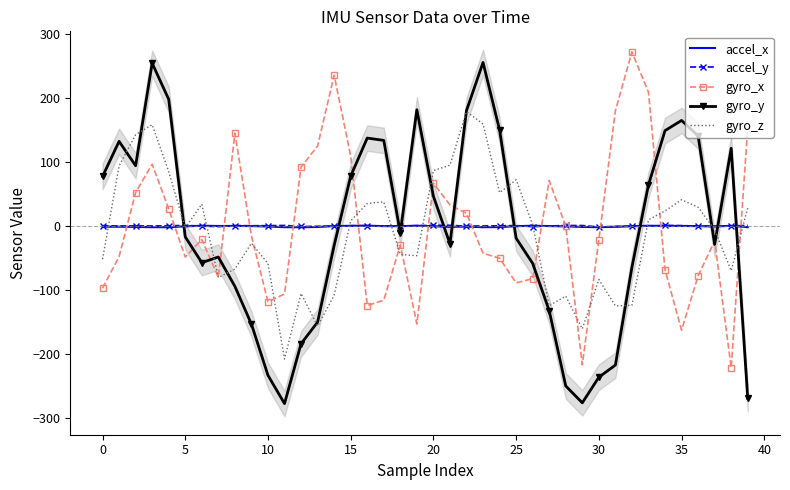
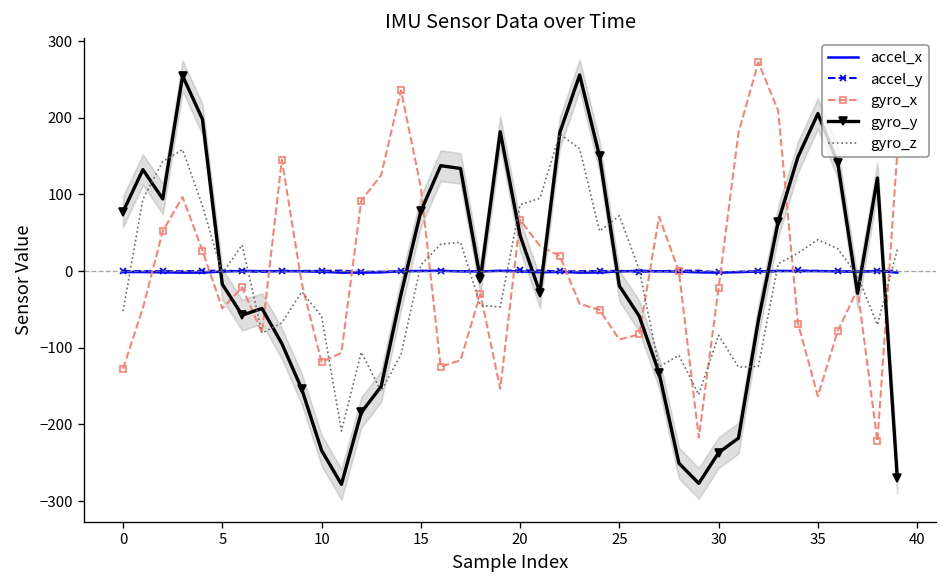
gyro_x, 0: -100 -> -130
gyro_y, 35: 170 -> 210
